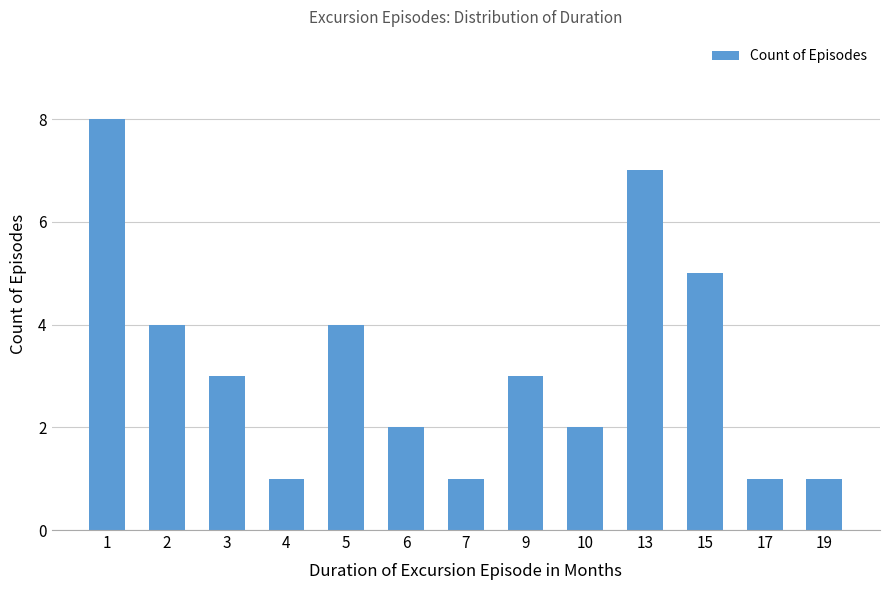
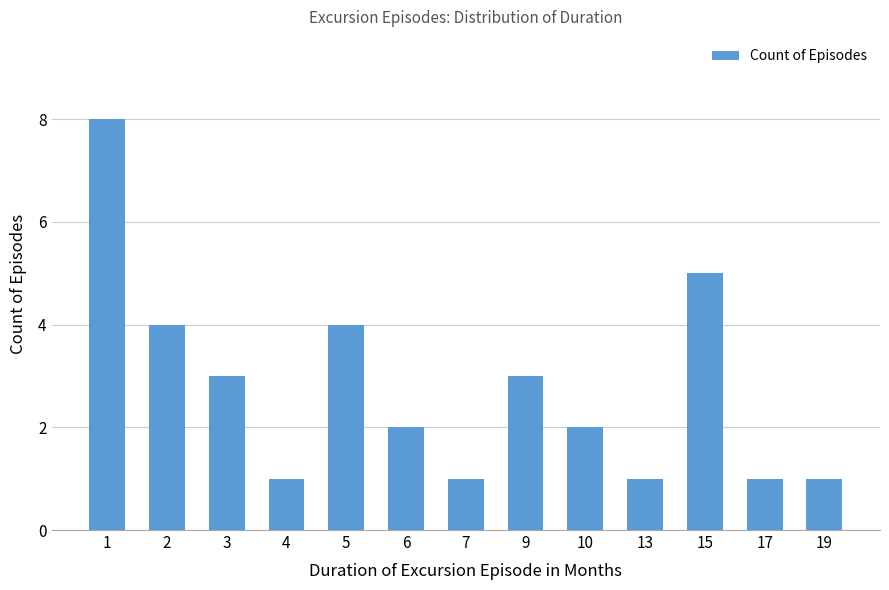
13: 7 -> 1
